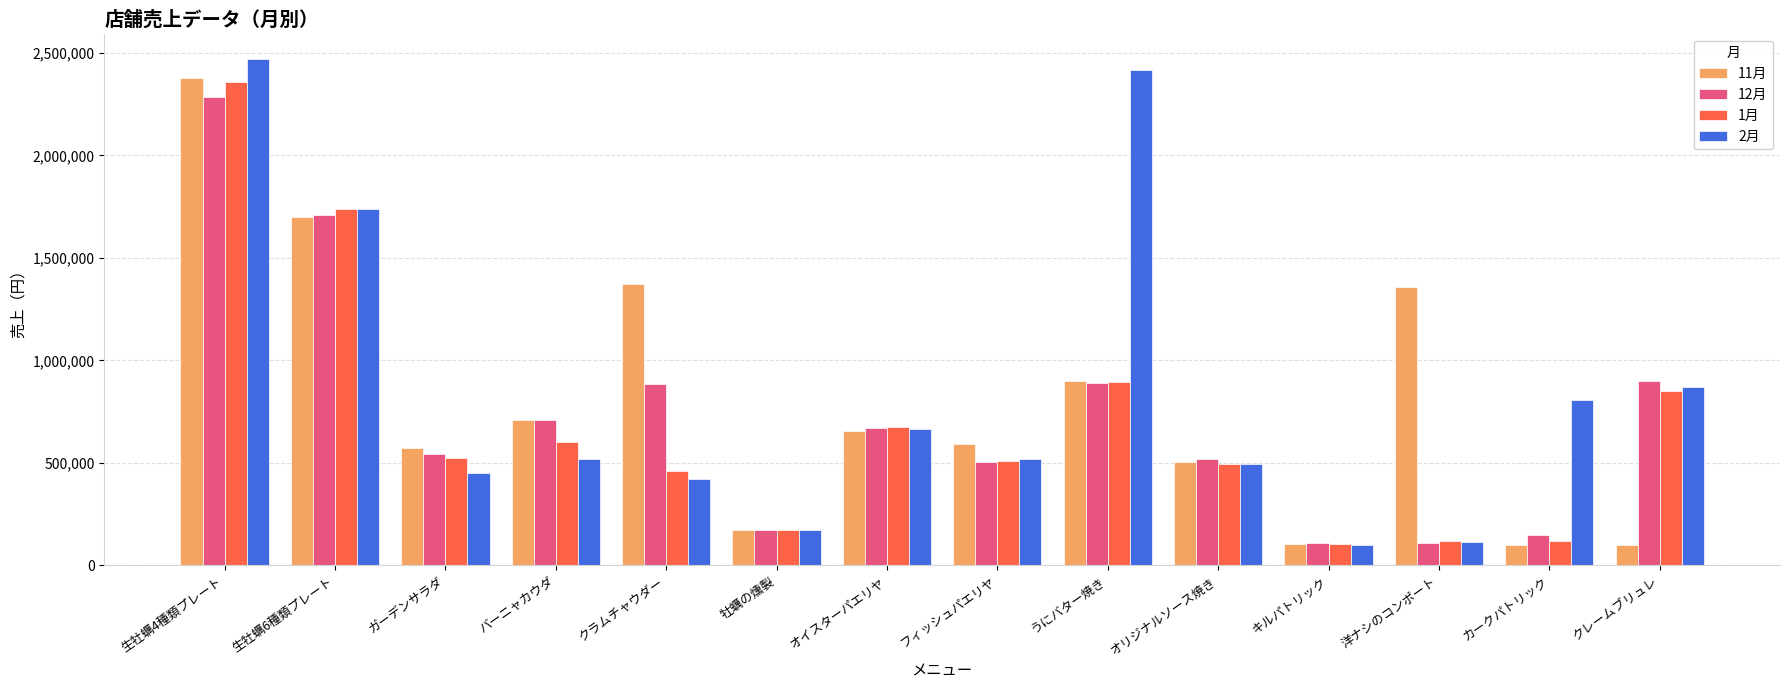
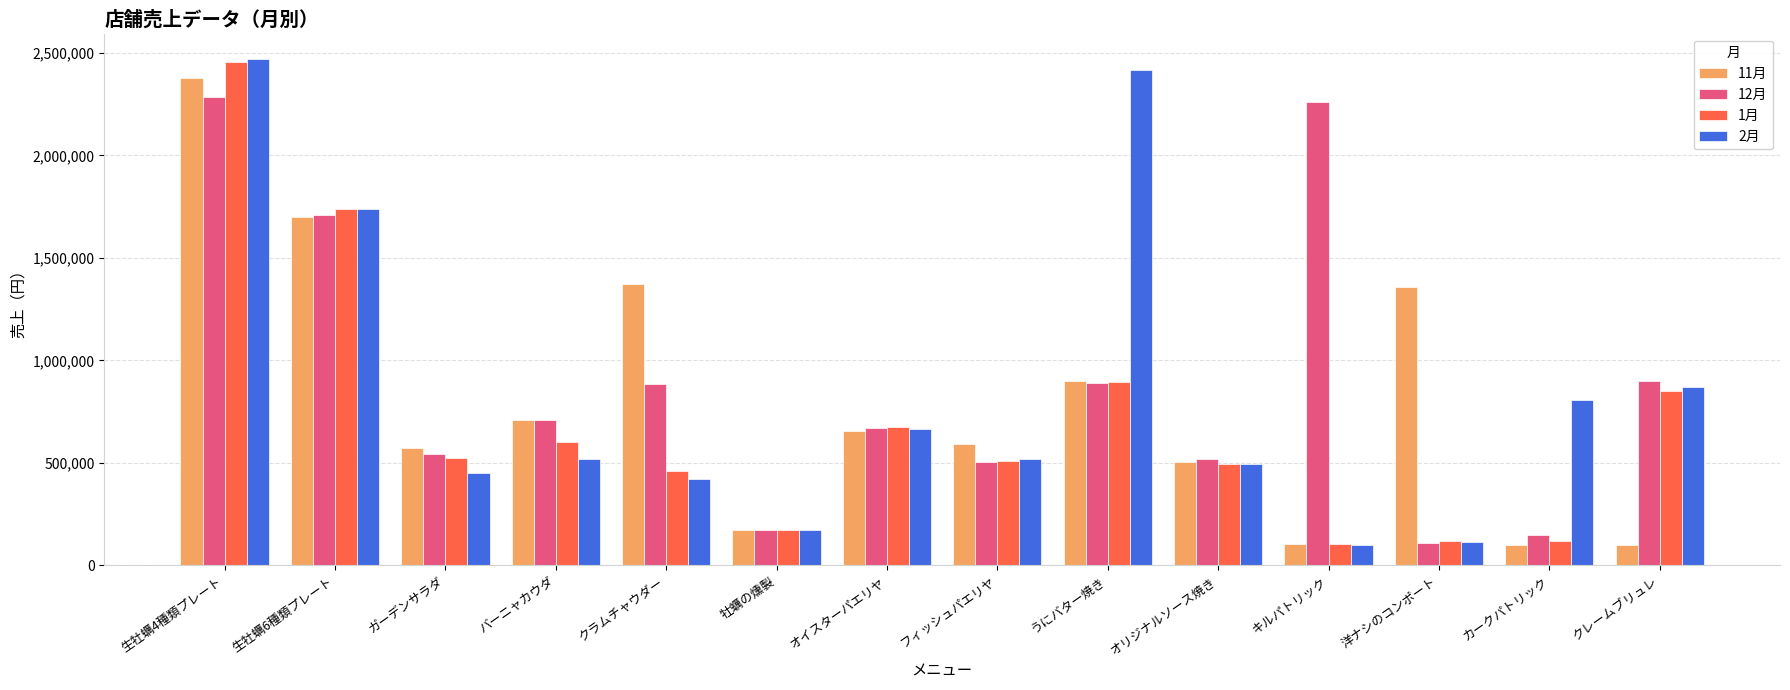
1月, 生牡蠣4種類プレート: 2,360,000 -> 2,450,000
12月, キルパトリック: 110,000 -> 2,260,000
